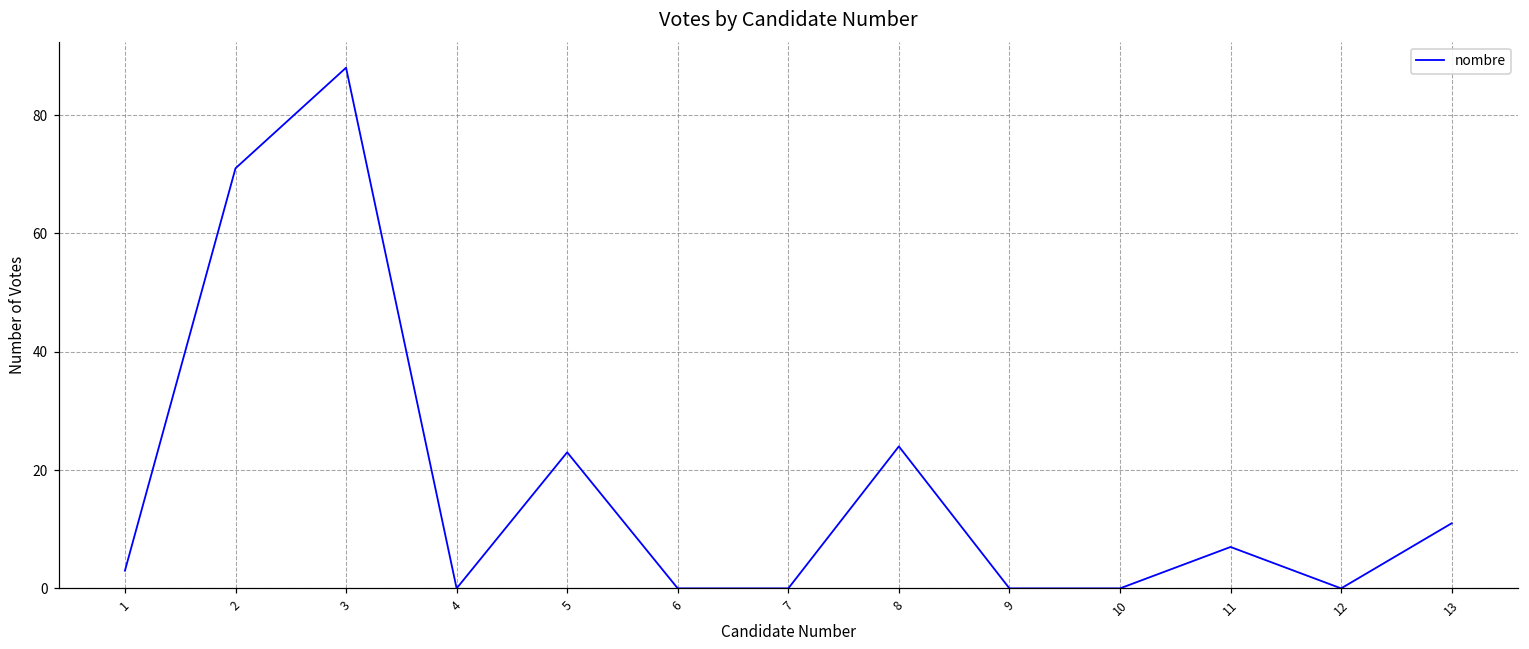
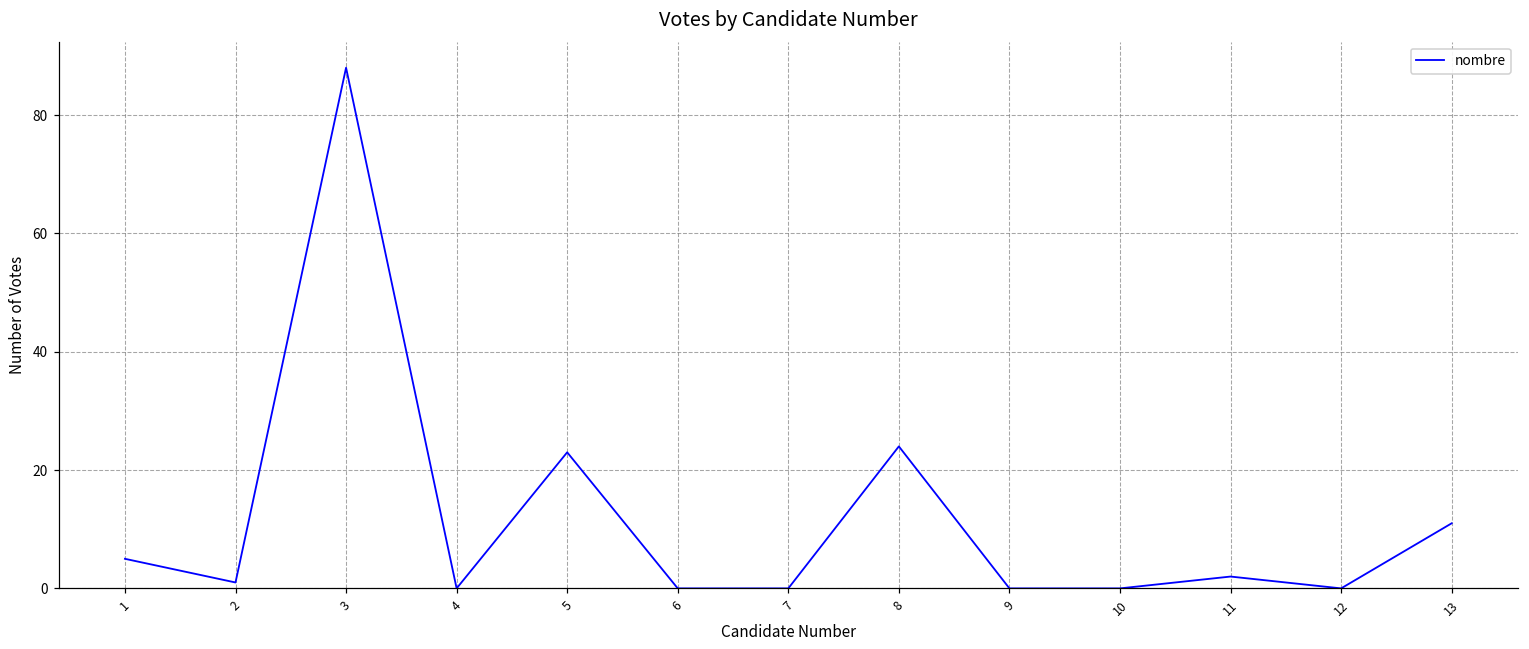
1: 3 -> 5
2: 71 -> 1
11: 7 -> 2
